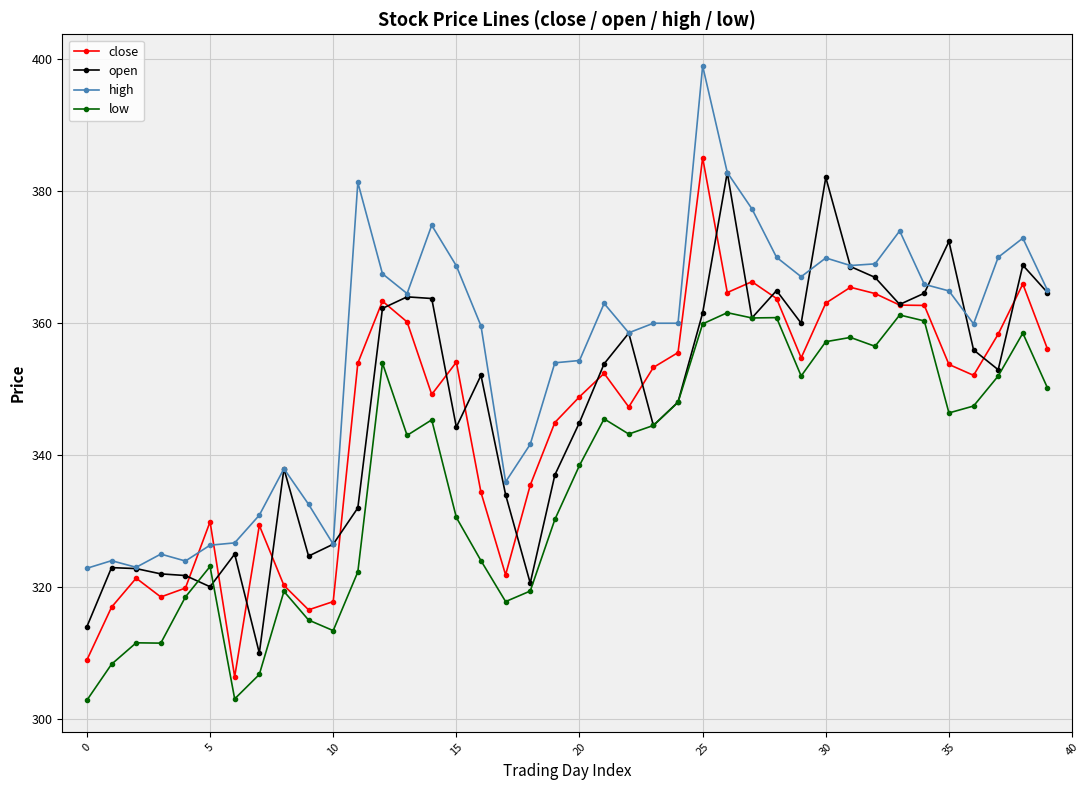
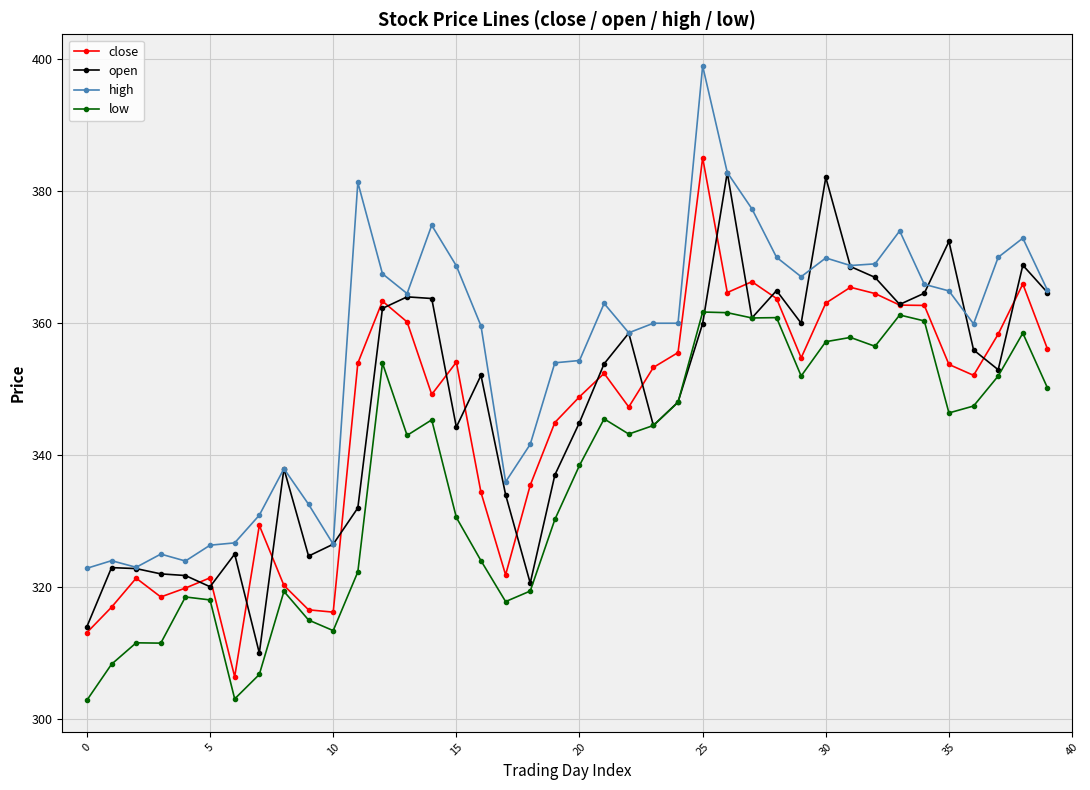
close, 0: 309 -> 313
close, 5: 330 -> 321
low, 5: 323 -> 318
close, 10: 318 -> 316
open, 25: 362 -> 360
low, 25: 360 -> 362
